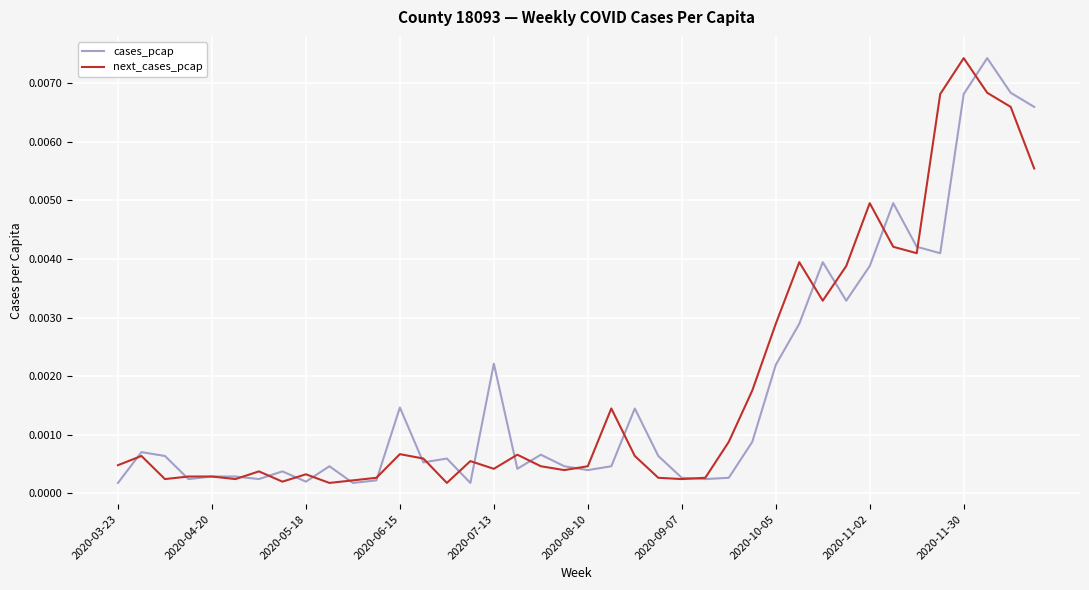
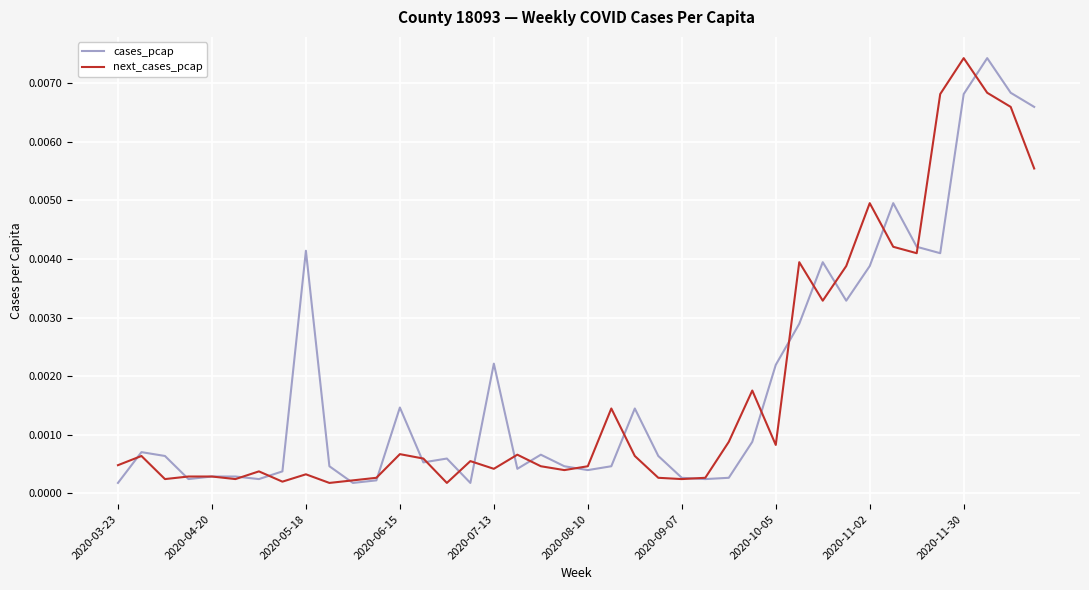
cases_pcap, 2020-05-18: 0.0002 -> 0.0041
next_cases_pcap, 2020-10-05: 0.0029 -> 0.0008
